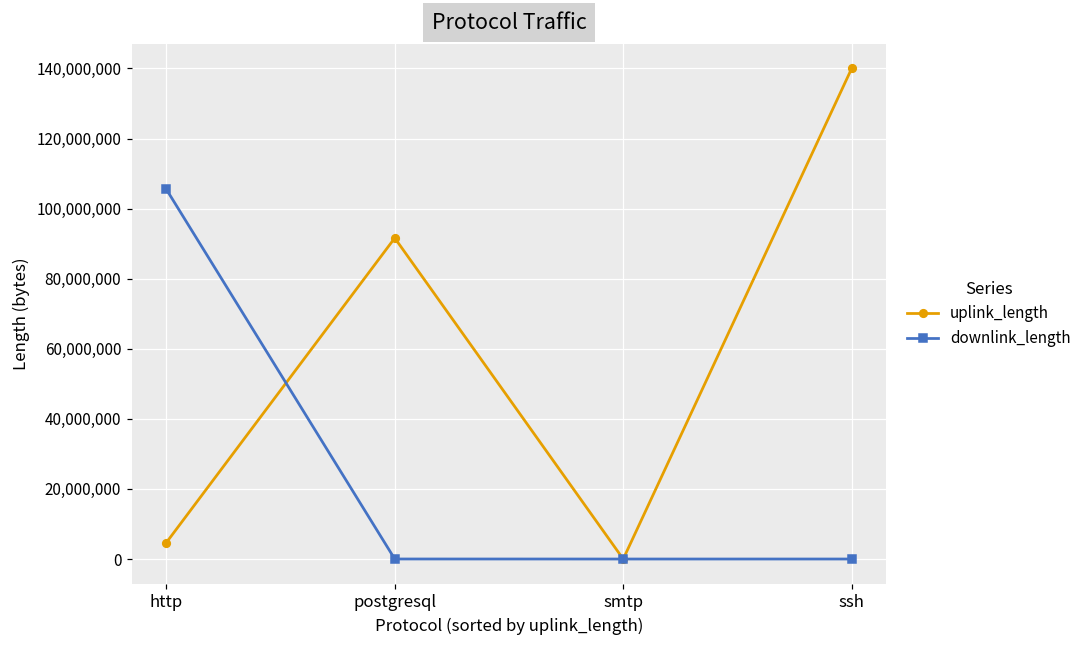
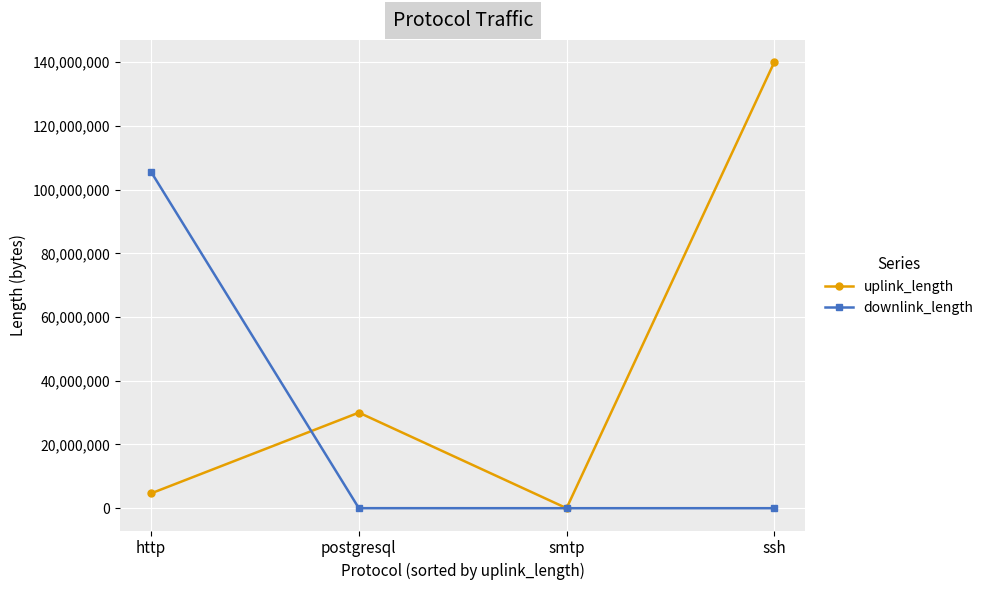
uplink_length, postgresql: 92,000,000 -> 30,000,000
